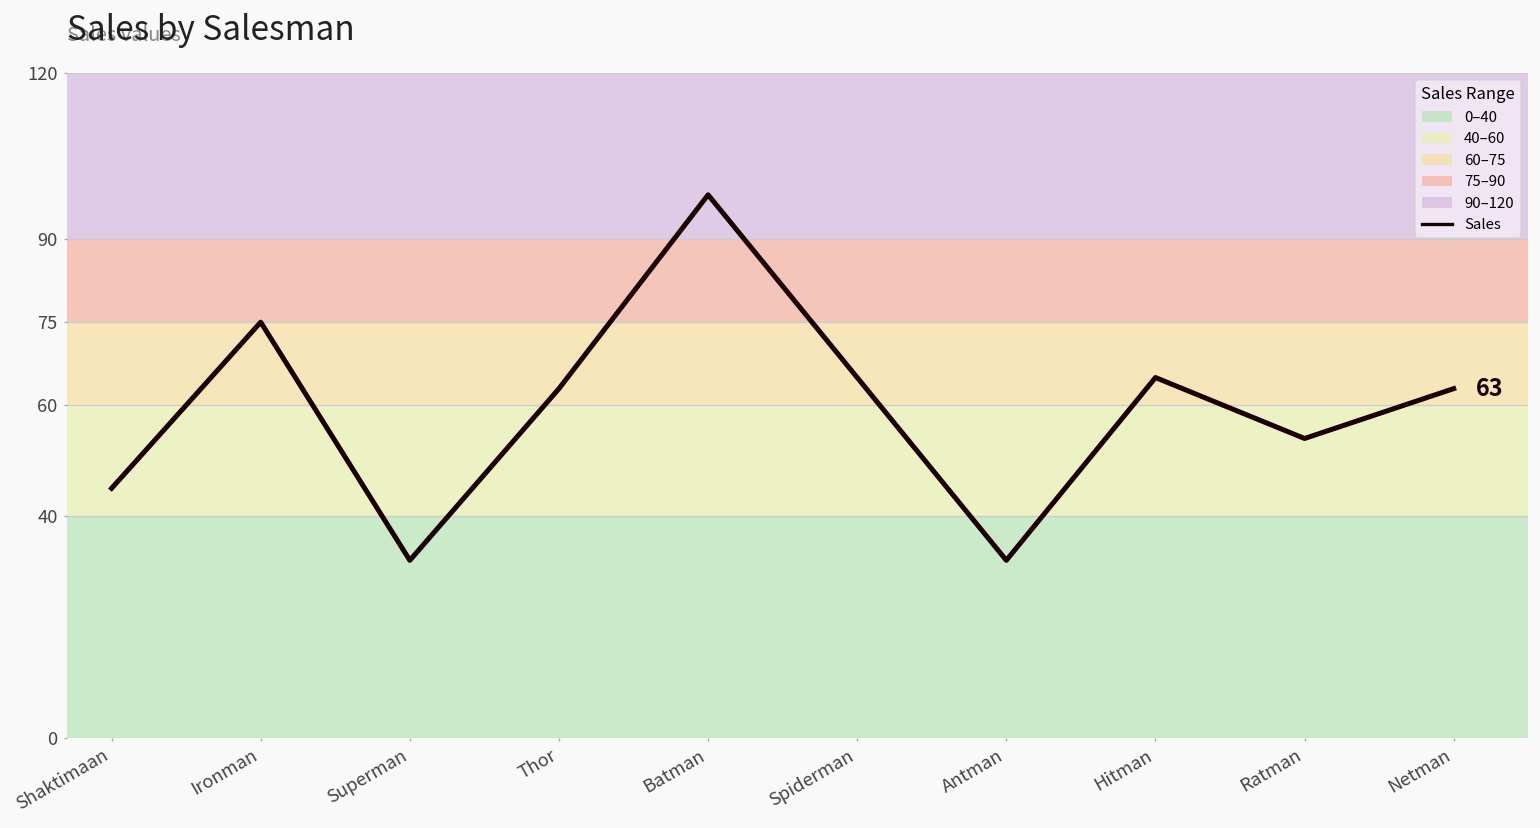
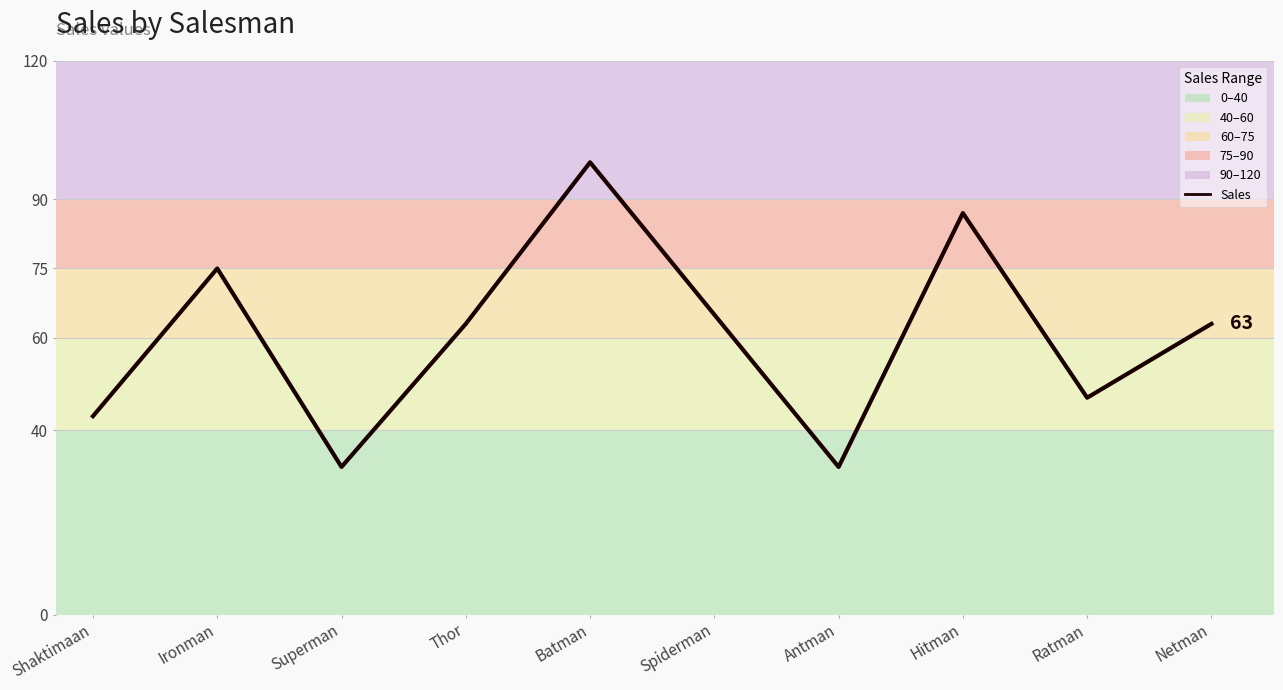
Shaktimaan: 45 -> 43
Hitman: 65 -> 87
Ratman: 54 -> 47
